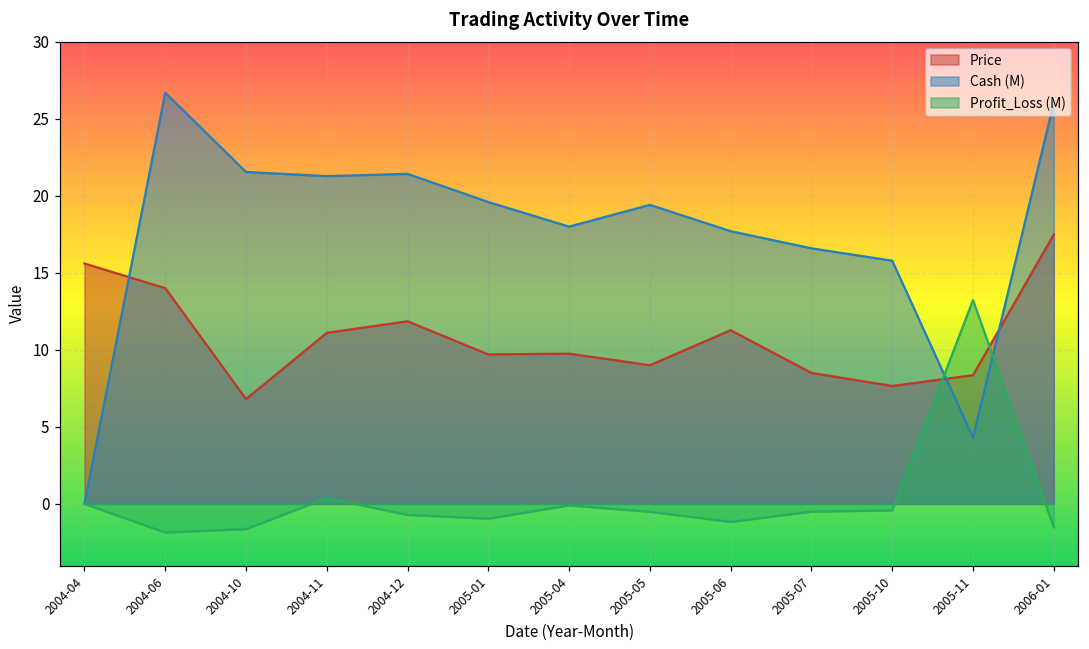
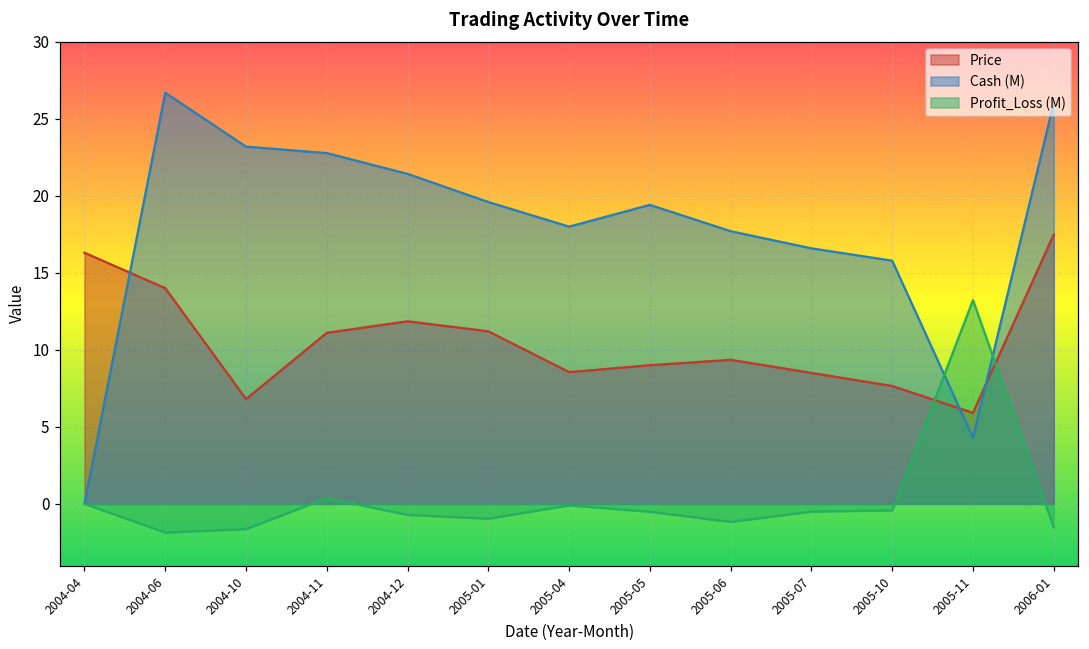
Price, 2004-04: 15.6 -> 16.3
Cash (M), 2004-10: 21.5 -> 23.2
Cash (M), 2004-11: 21.3 -> 22.8
Price, 2005-01: 9.7 -> 11.2
Price, 2005-04: 9.8 -> 8.6
Price, 2005-06: 11.3 -> 9.4
Price, 2005-11: 8.4 -> 5.9
